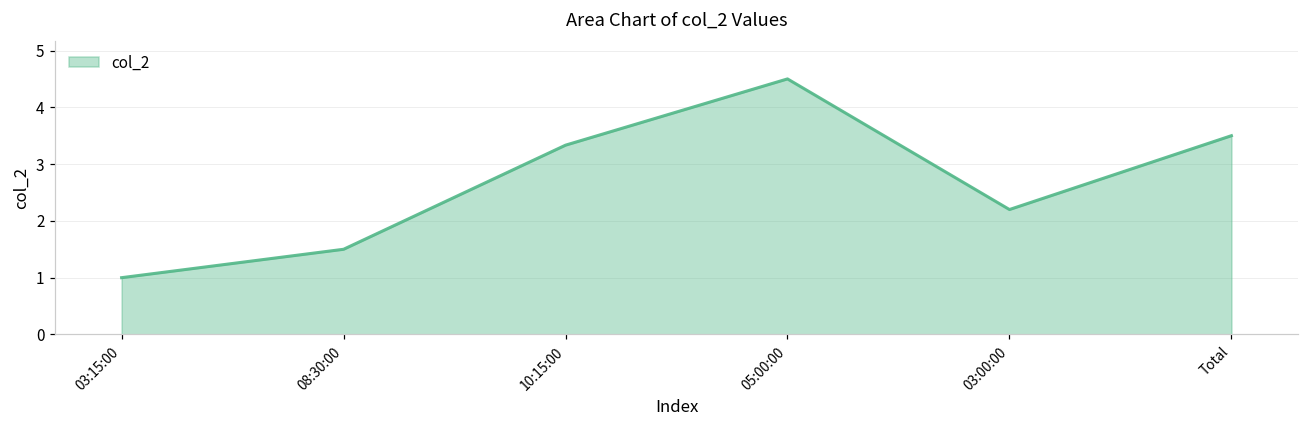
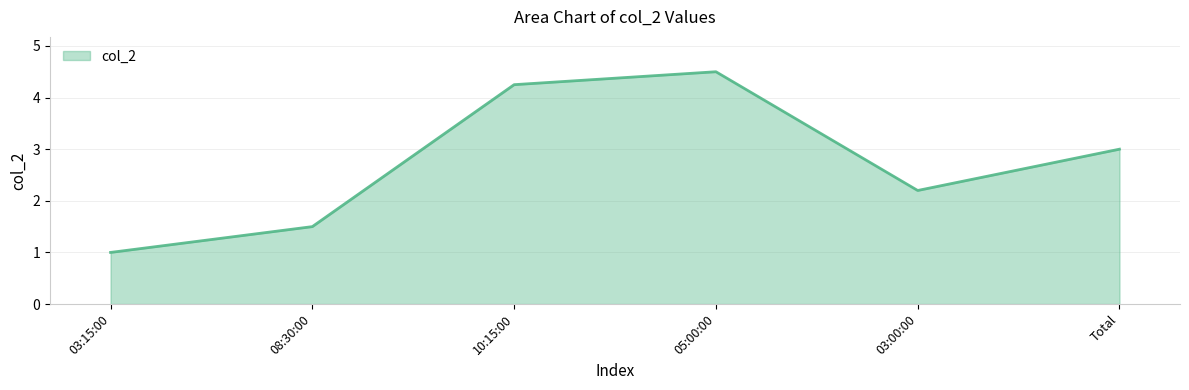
10:15:00: 3.3 -> 4.2
Total: 3.5 -> 3.0
